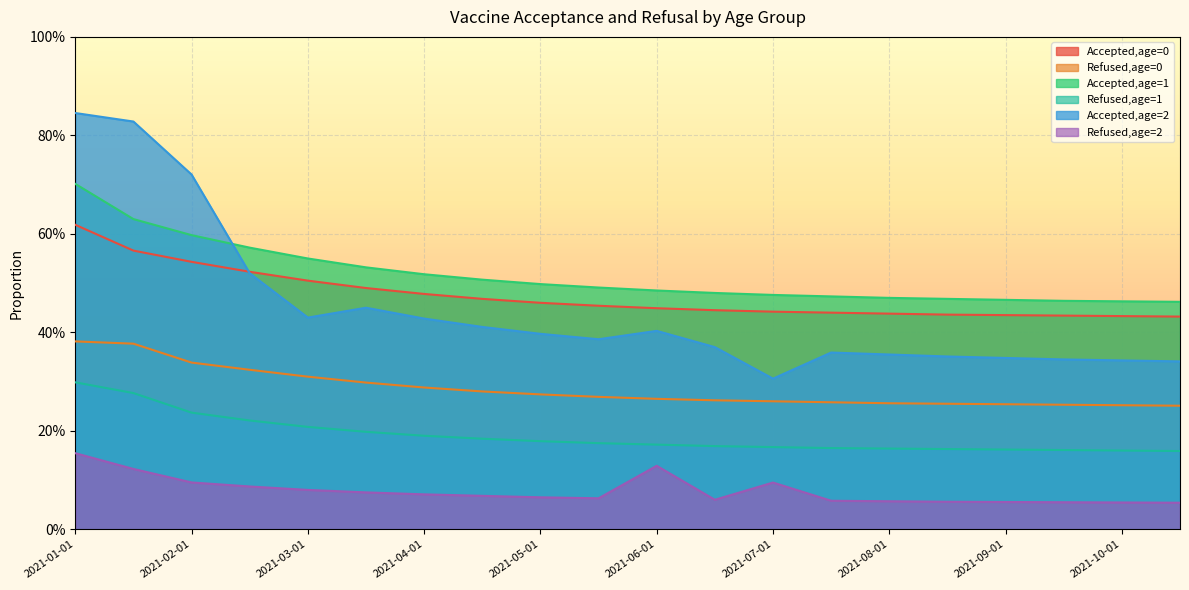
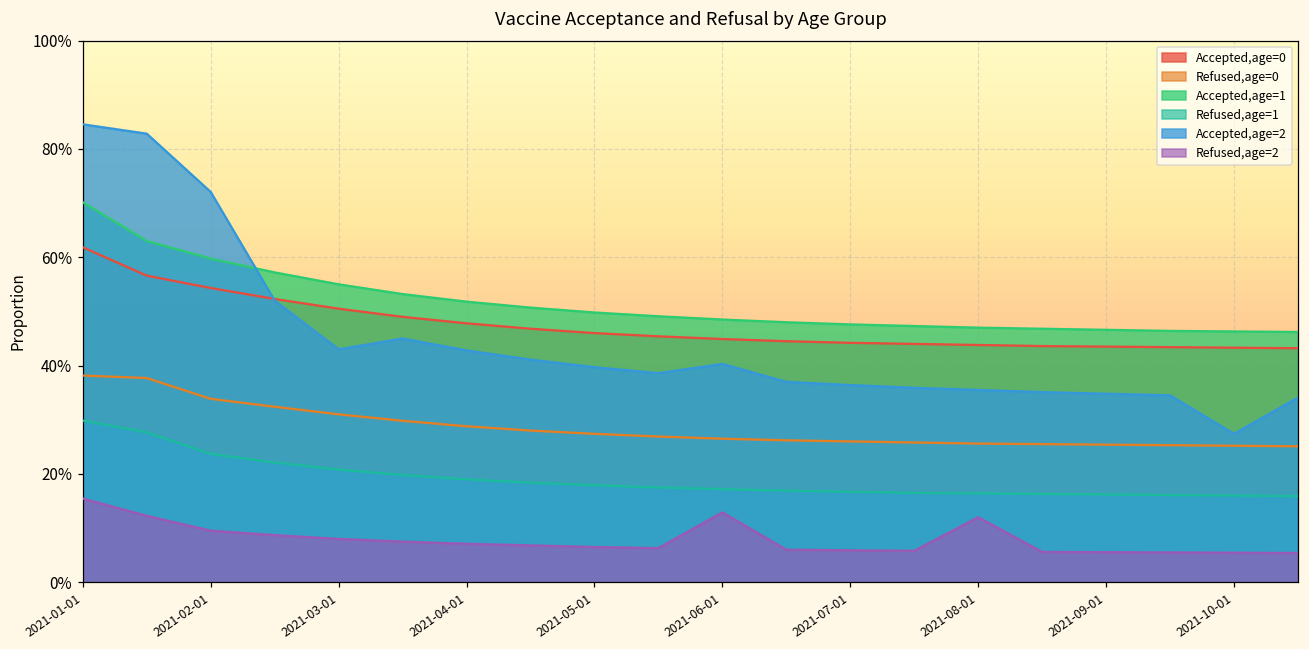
Accepted,age=2, 2021-07-01: 31% -> 36%
Refused,age=2, 2021-07-01: 10% -> 6%
Refused,age=2, 2021-08-01: 6% -> 12%
Accepted,age=2, 2021-10-01: 34% -> 27%
